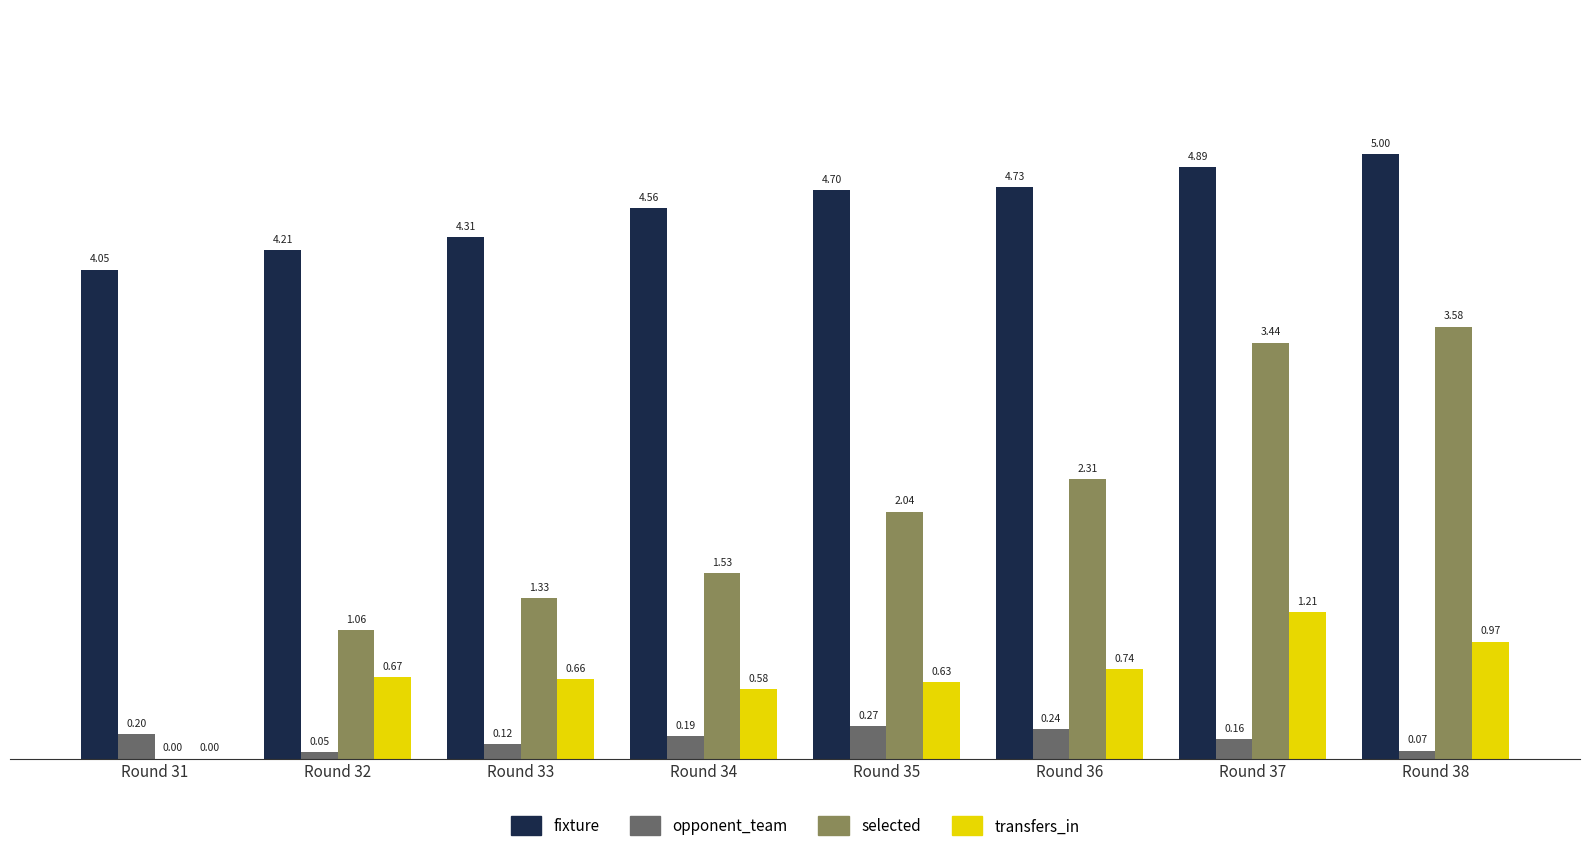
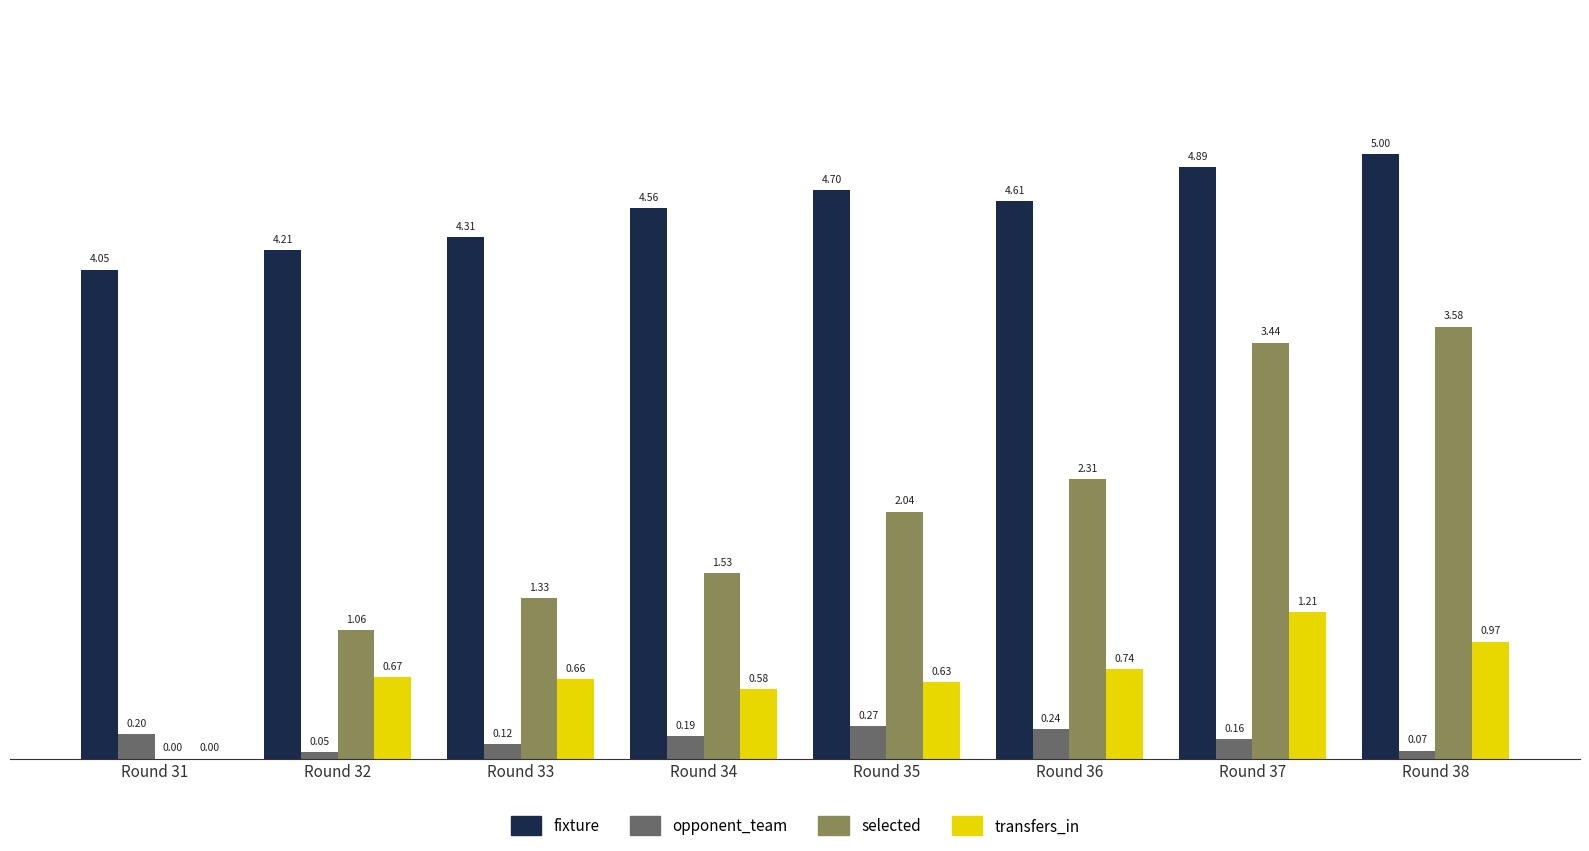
fixture, Round 36: 4.73 -> 4.61
